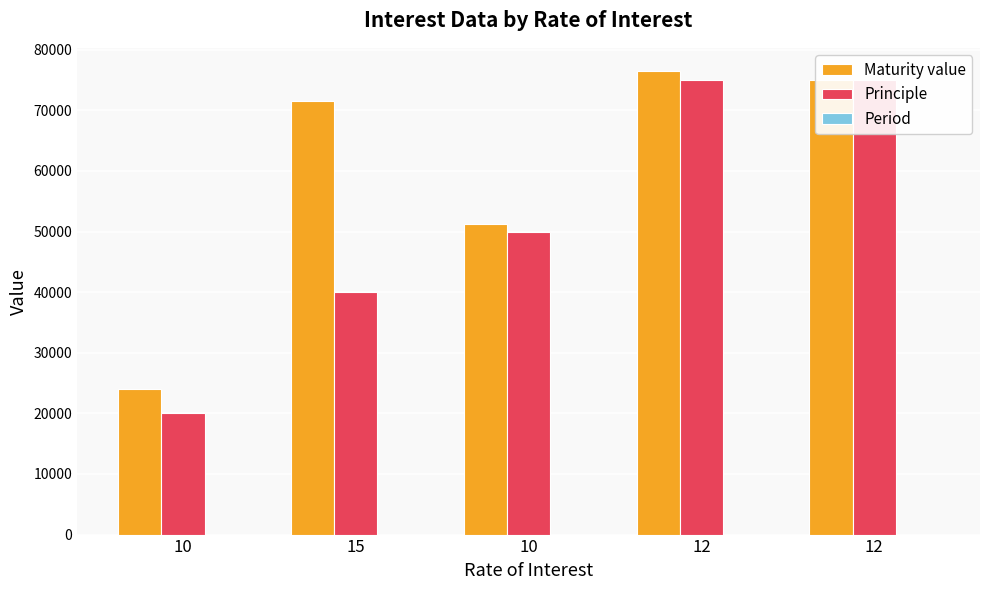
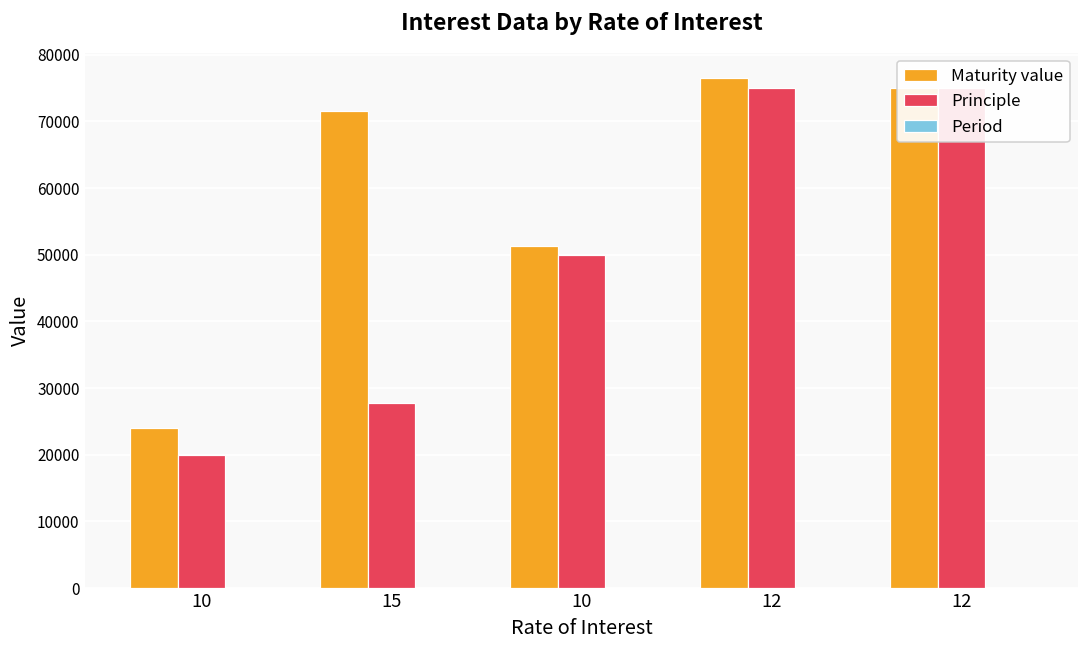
Principle, 15: 40000 -> 28000
